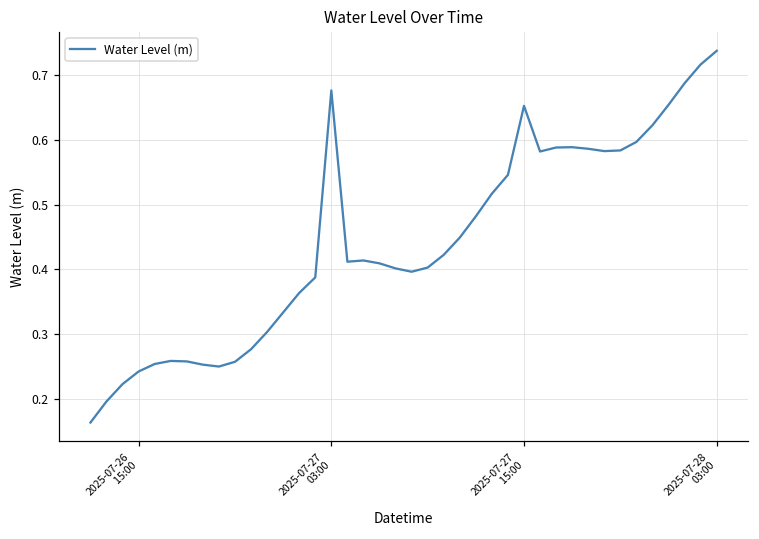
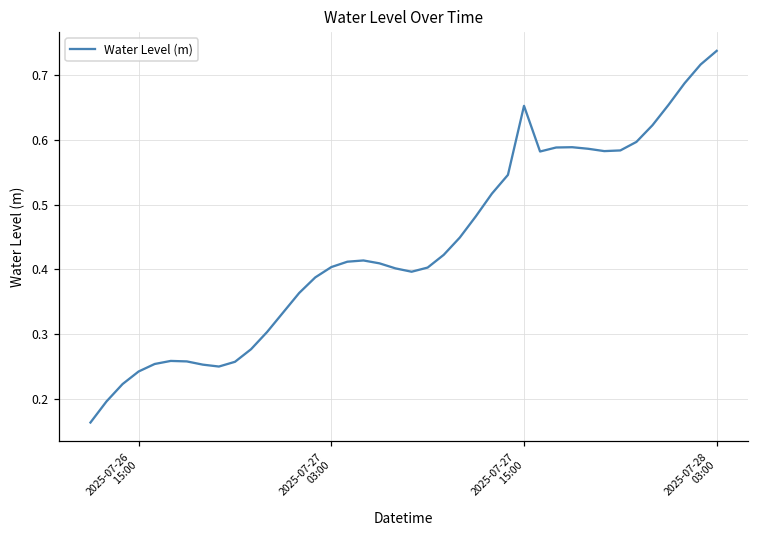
2025-07-27 03:00: 0.68 -> 0.40
